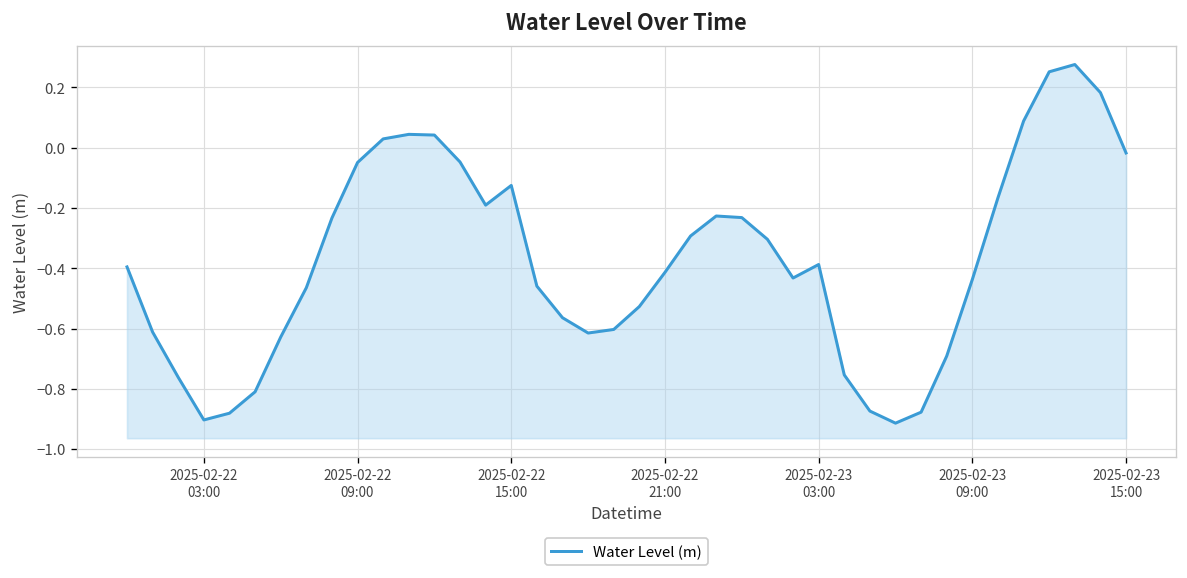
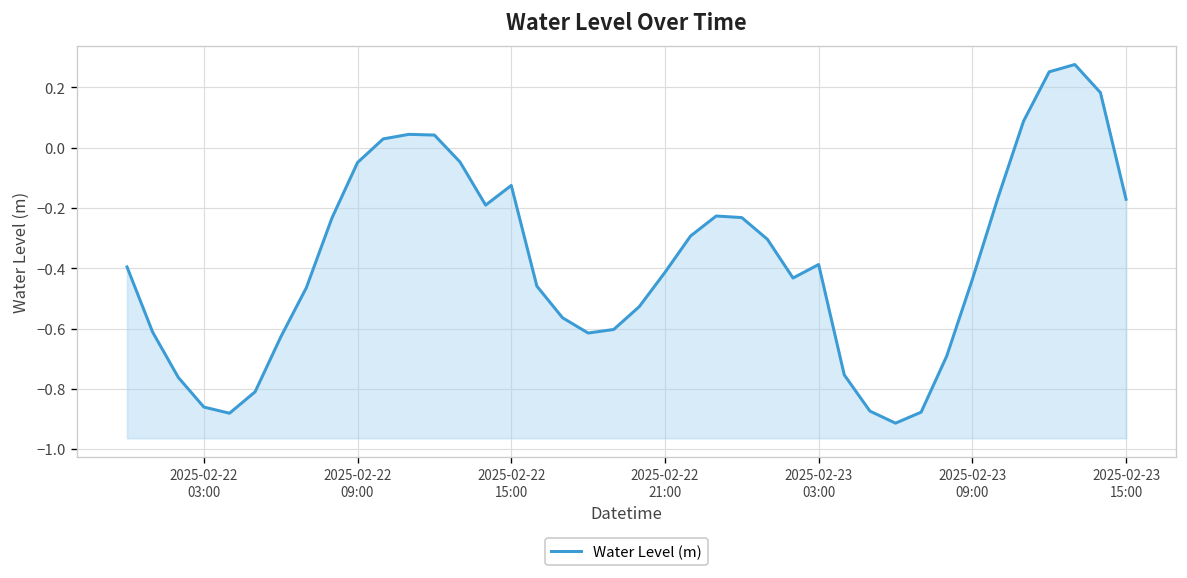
2025-02-22 03:00: -0.90 -> -0.86
2025-02-23 15:00: -0.02 -> -0.17
